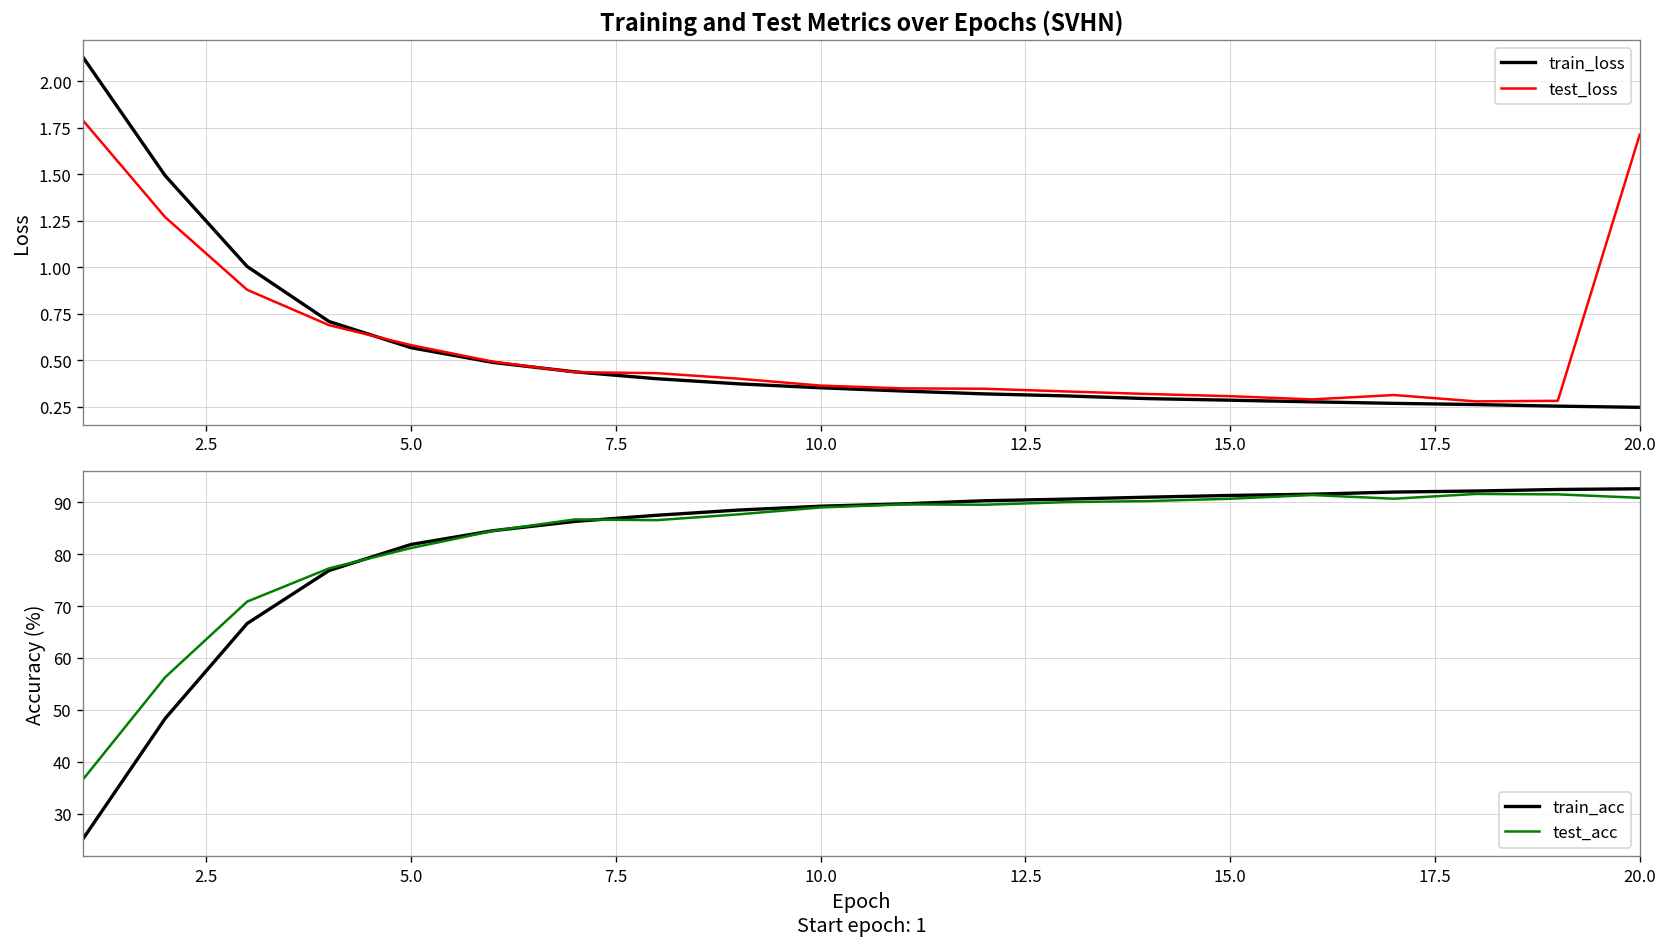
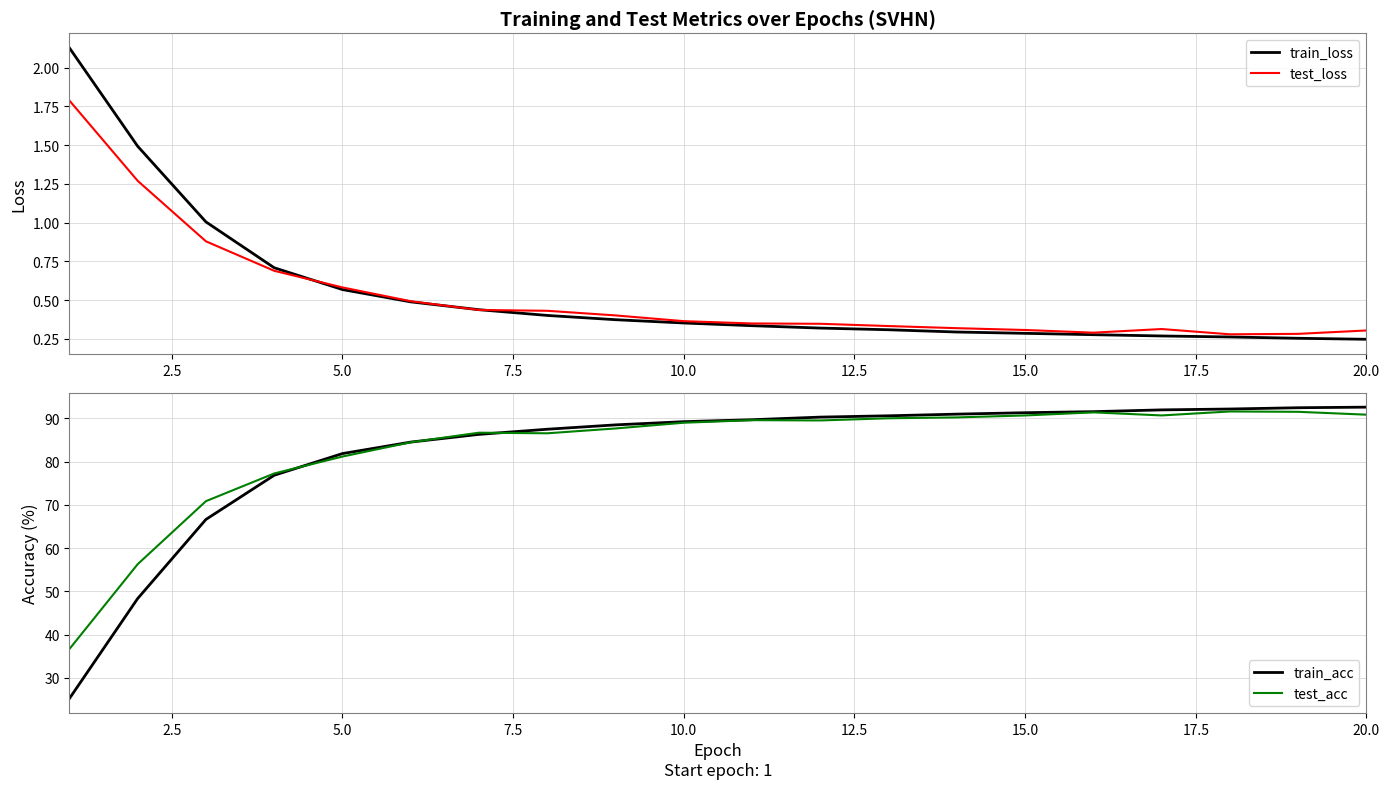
Training and Test Metrics over Epochs (SVHN), test_loss, 20.0: 1.71 -> 0.30
